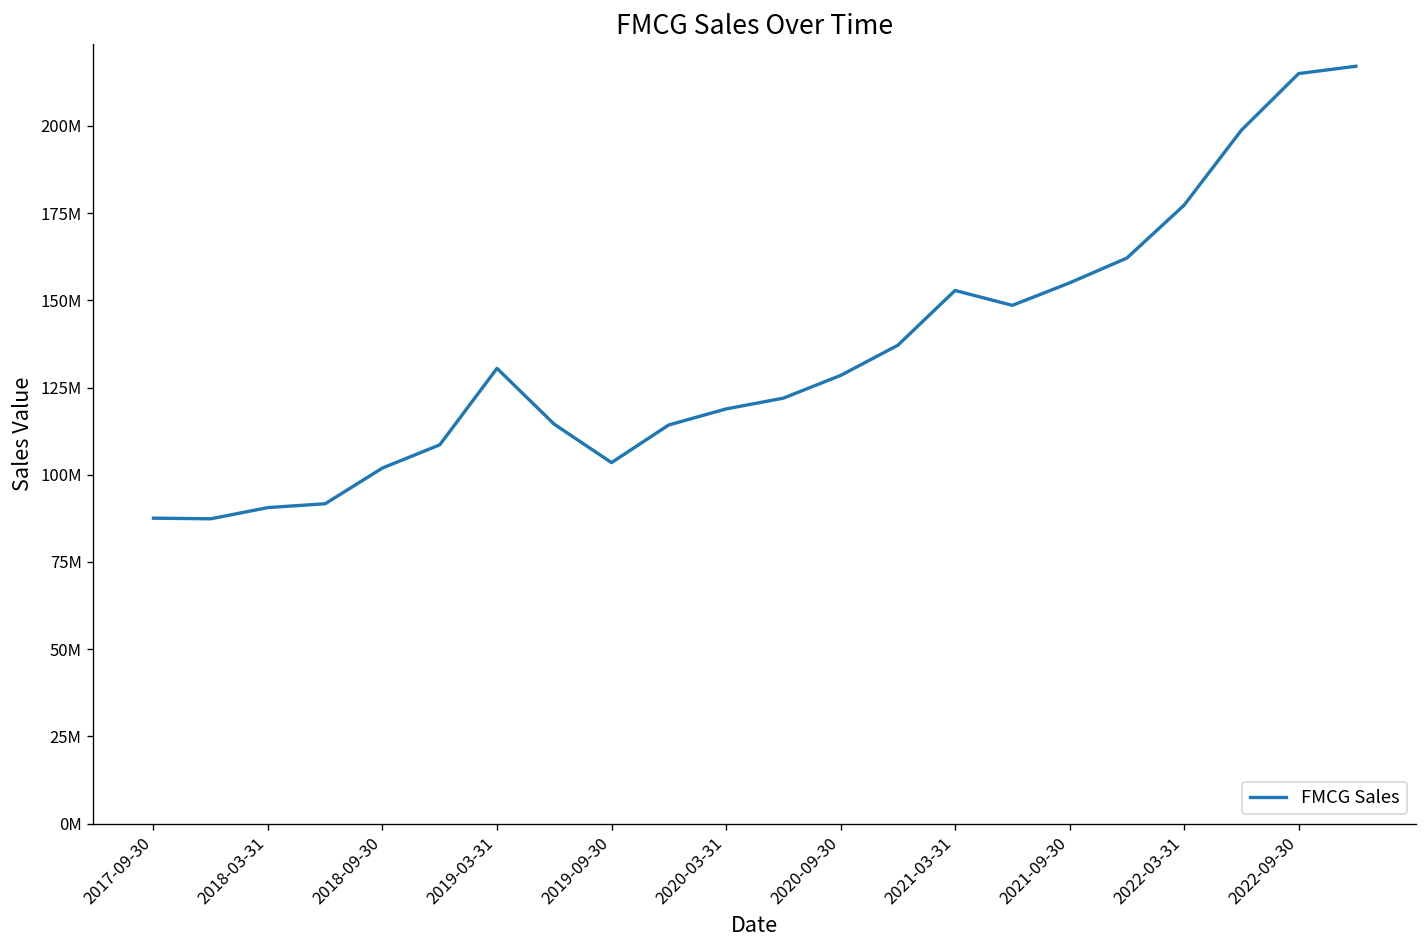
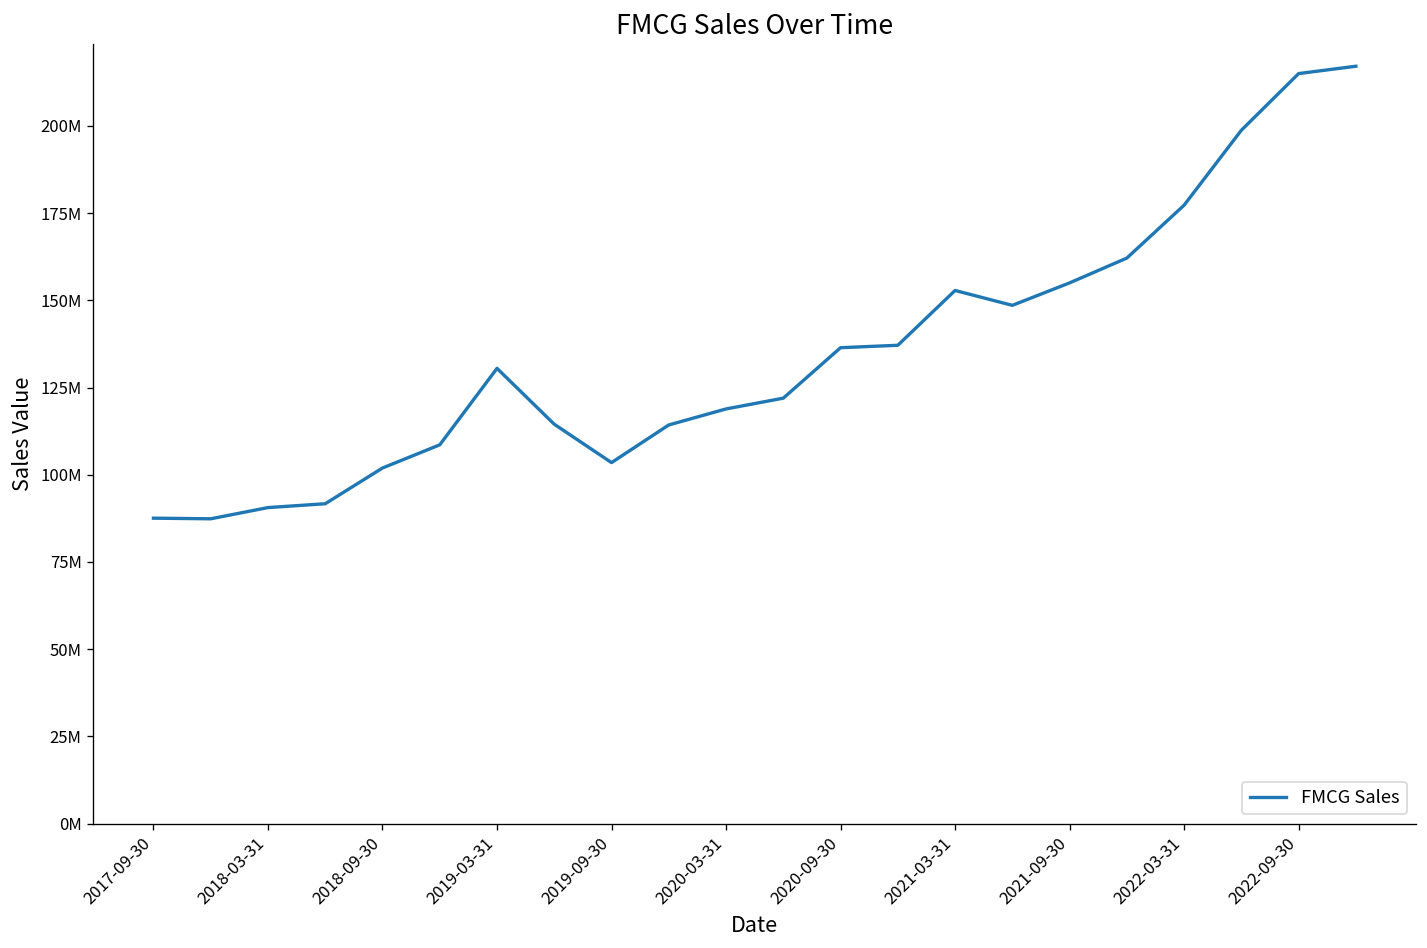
2020-09-30: 128000000 -> 136000000
